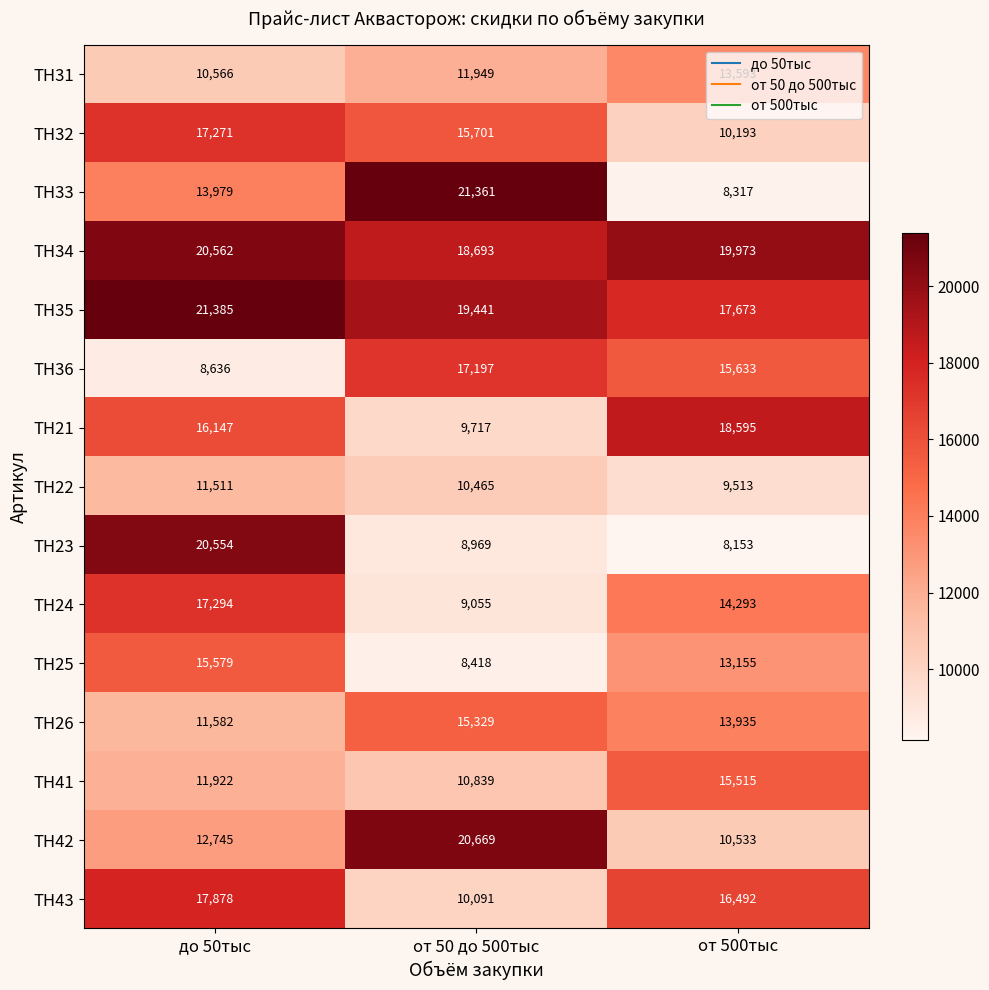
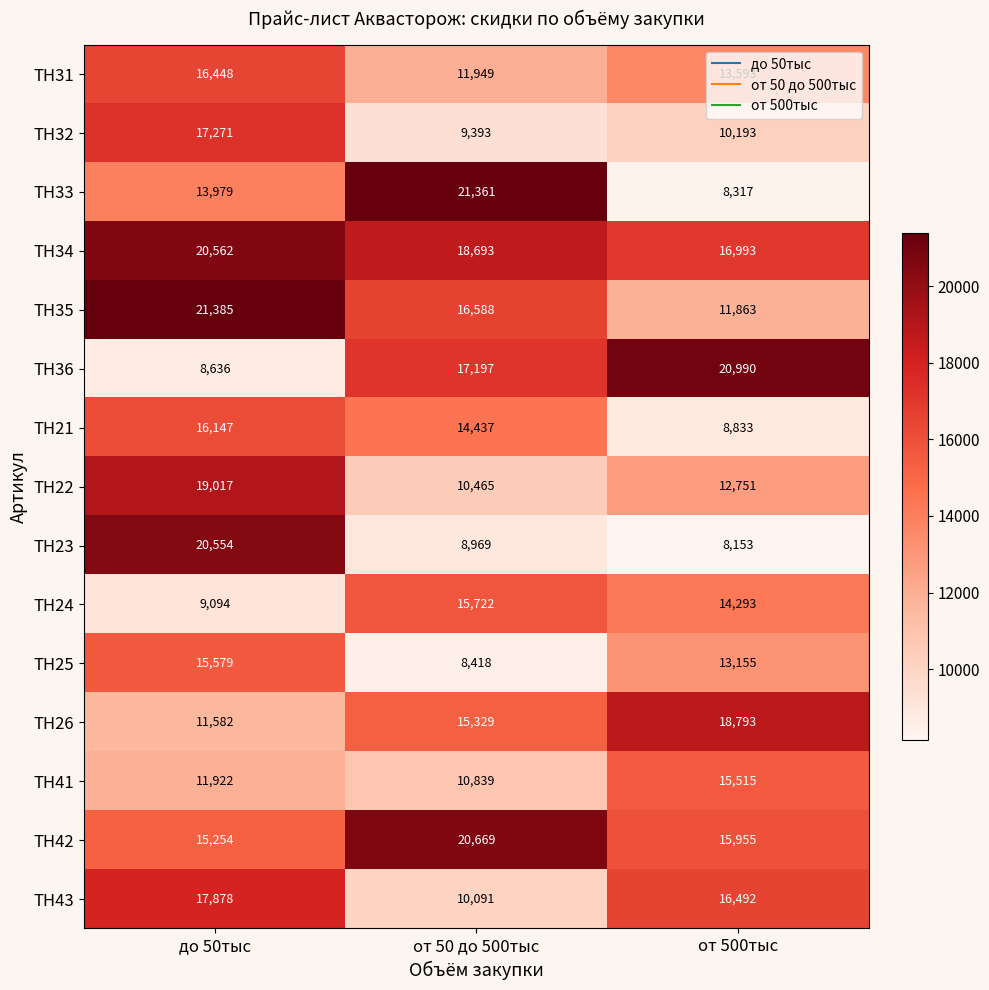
ТН31, до 50тыс: 10,566 -> 16,448
ТН32, от 50 до 500тыс: 15,701 -> 9,393
ТН34, от 500тыс: 19,973 -> 16,993
ТН35, от 50 до 500тыс: 19,441 -> 16,588
ТН35, от 500тыс: 17,673 -> 11,863
ТН36, от 500тыс: 15,633 -> 20,990
ТН21, от 50 до 500тыс: 9,717 -> 14,437
ТН21, от 500тыс: 18,595 -> 8,833
ТН22, до 50тыс: 11,511 -> 19,017
ТН22, от 500тыс: 9,513 -> 12,751
ТН24, до 50тыс: 17,294 -> 9,094
ТН24, от 50 до 500тыс: 9,055 -> 15,722
ТН26, от 500тыс: 13,935 -> 18,793
ТН42, до 50тыс: 12,745 -> 15,254
ТН42, от 500тыс: 10,533 -> 15,955
